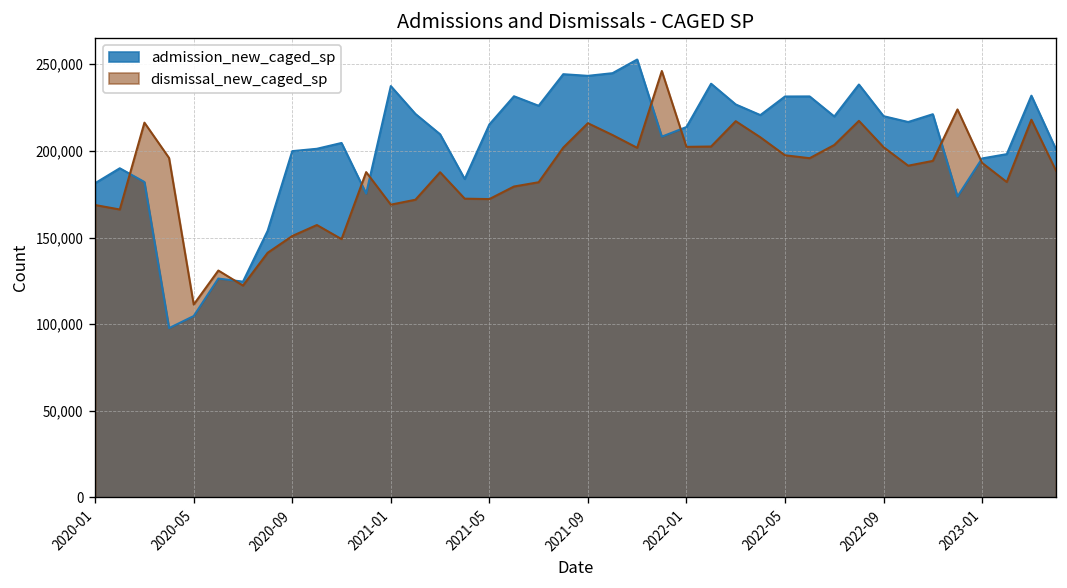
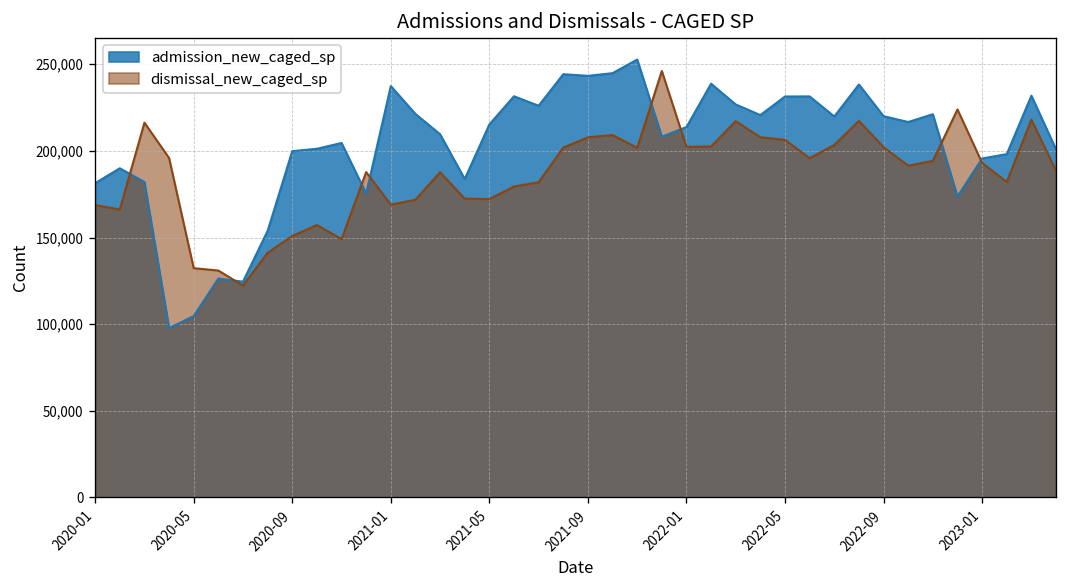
dismissal_new_caged_sp, 2020-05: 111,000 -> 132,000
dismissal_new_caged_sp, 2021-09: 216,000 -> 208,000
dismissal_new_caged_sp, 2022-05: 197,000 -> 206,000
